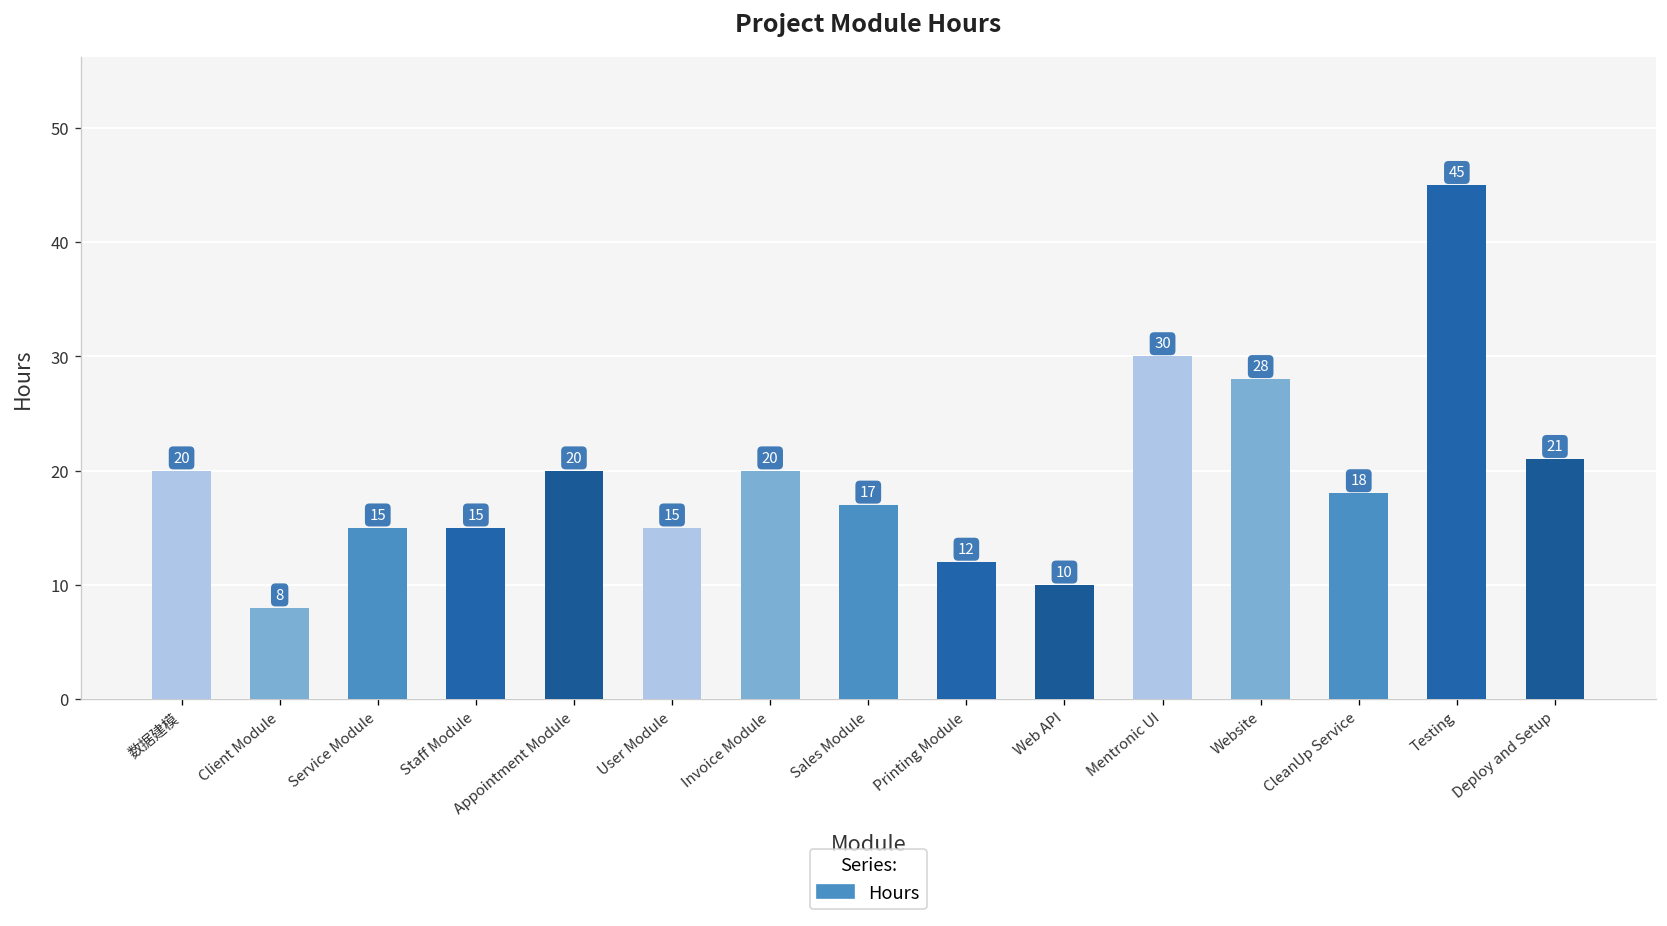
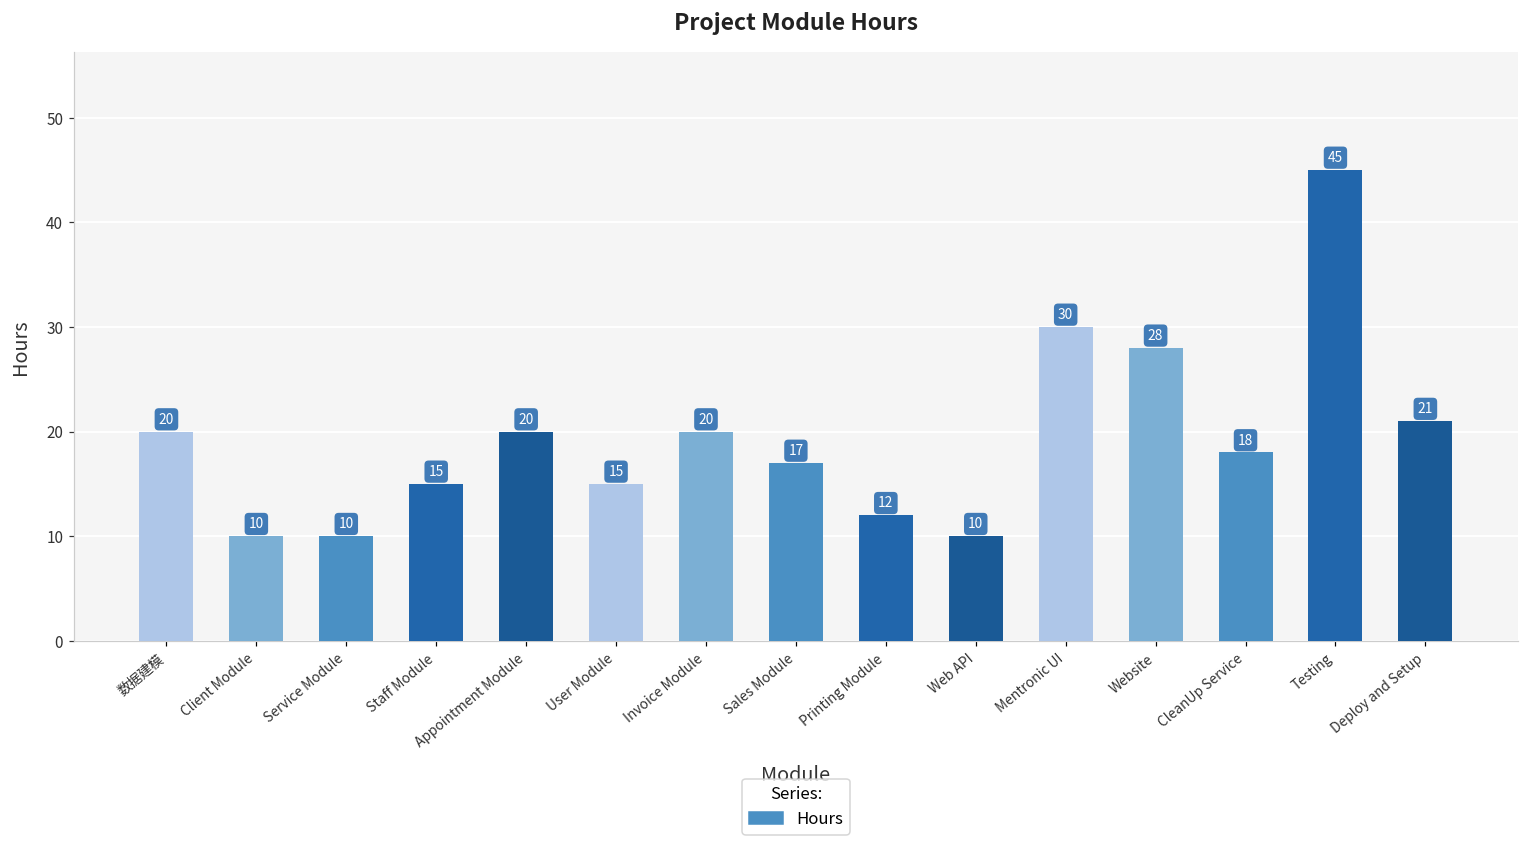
Client Module: 8 -> 10
Service Module: 15 -> 10
